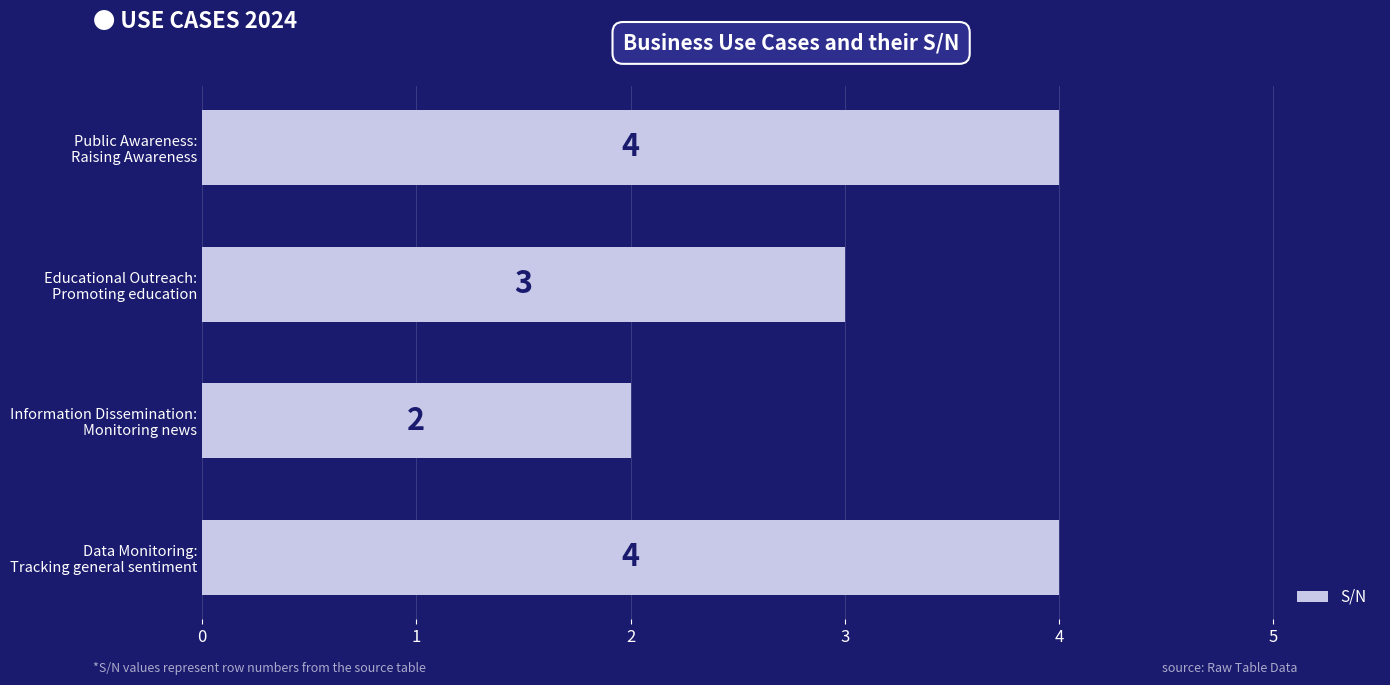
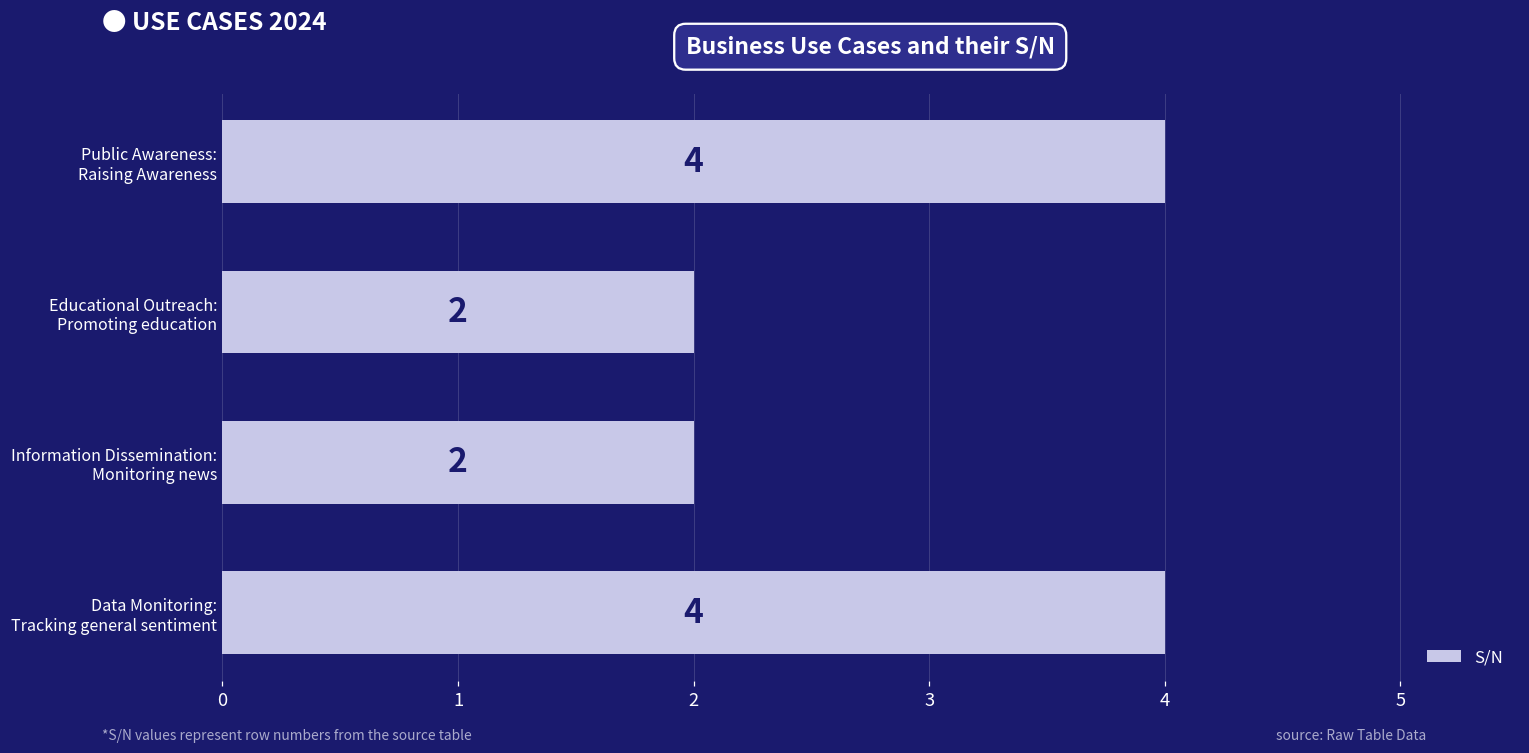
Educational Outreach: Promoting education: 3 -> 2
